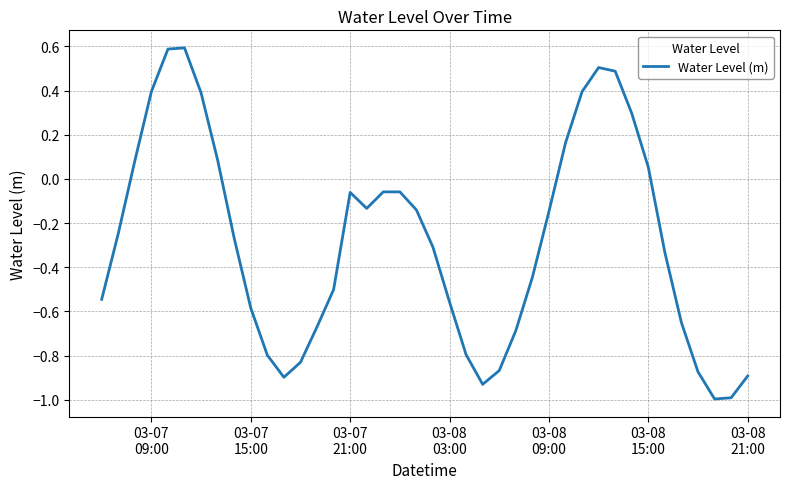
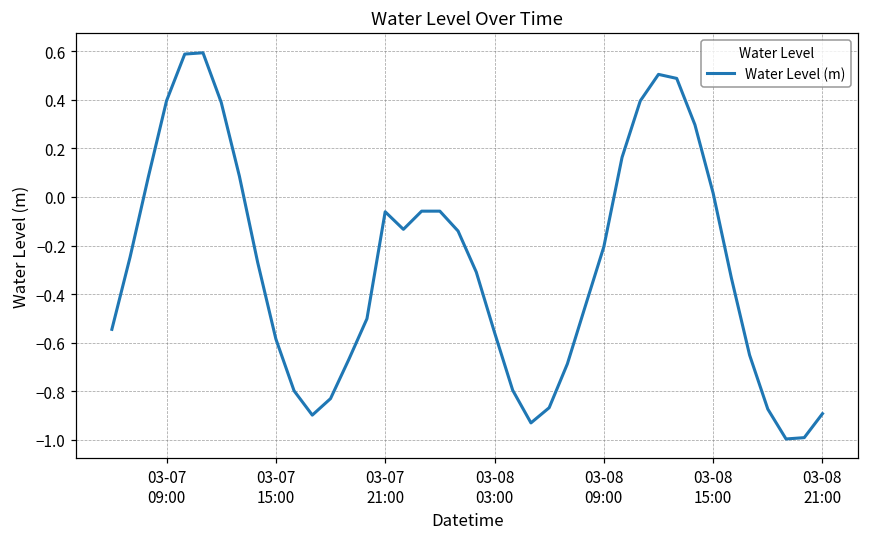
03-08 09:00: -0.15 -> -0.21
03-08 15:00: 0.05 -> 0.02
